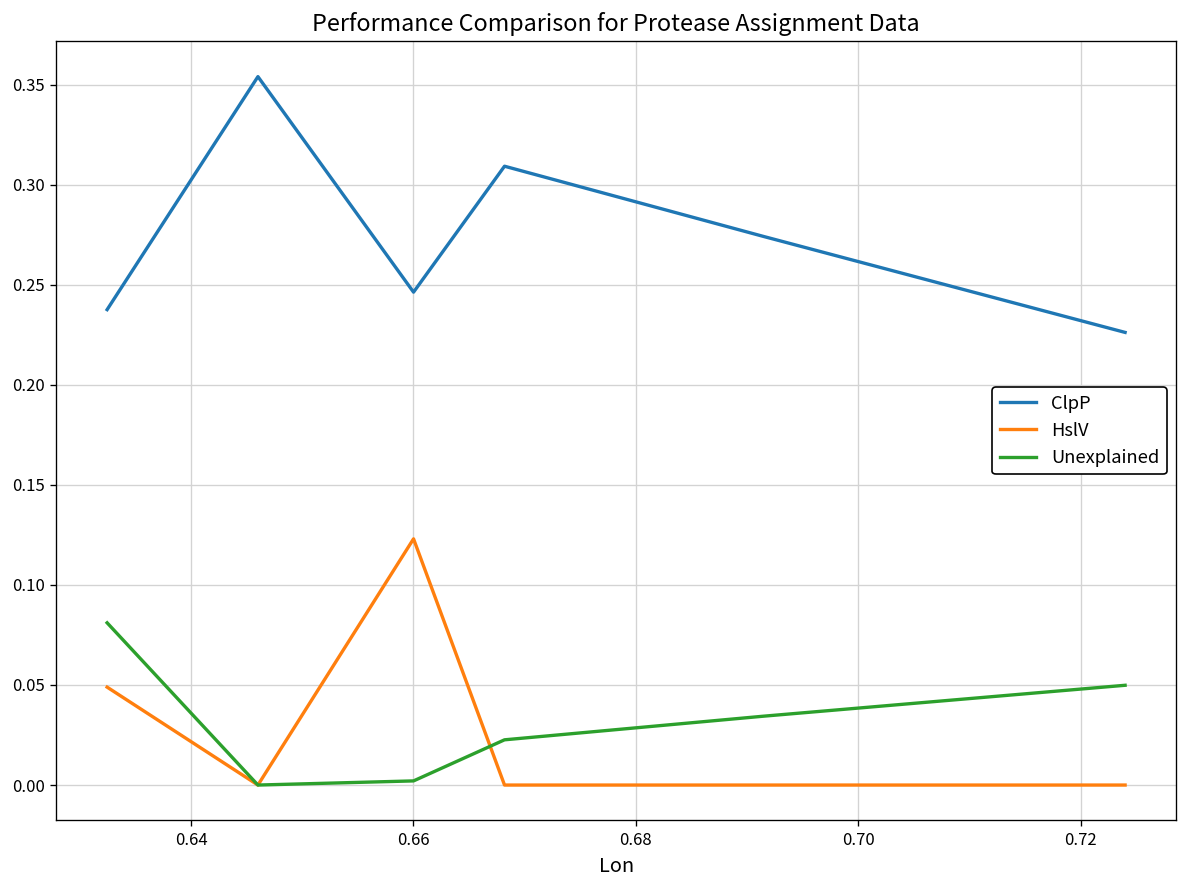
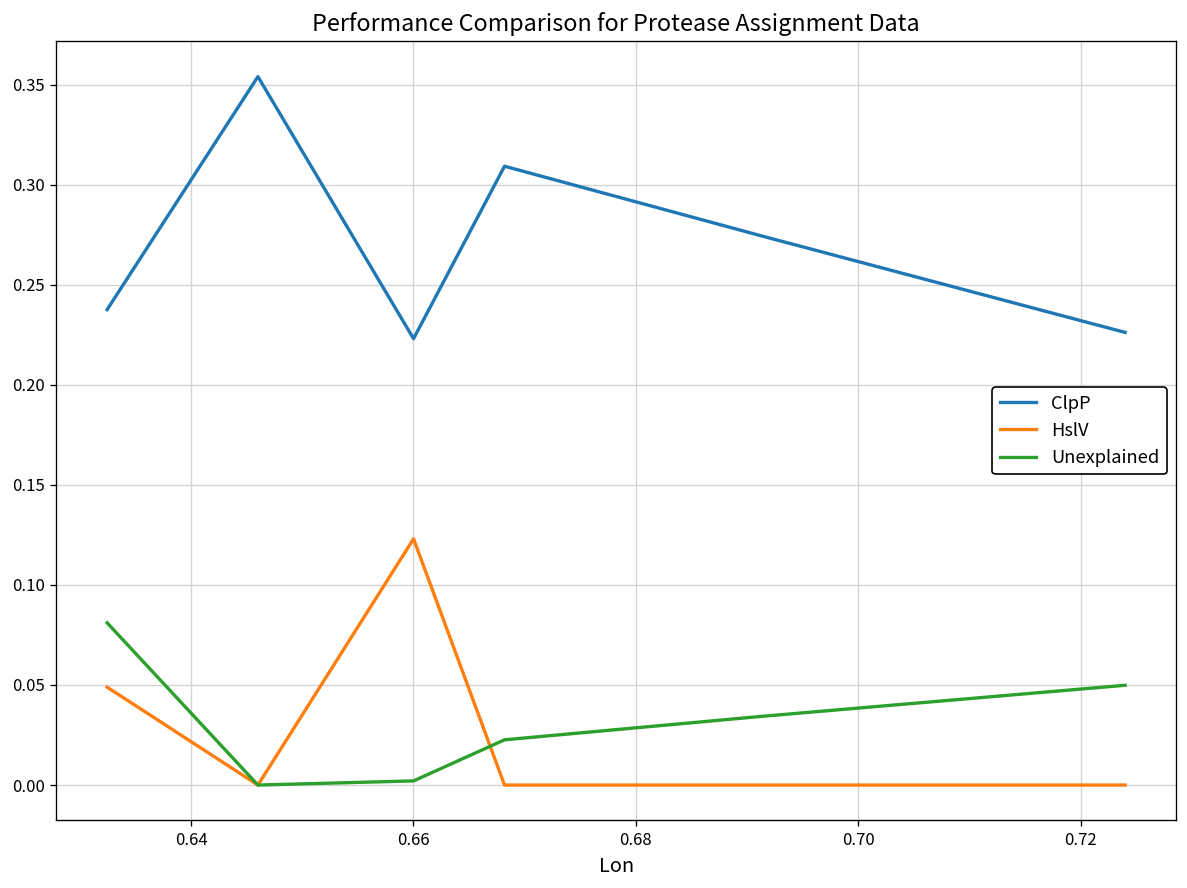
ClpP, 0.66: 0.246 -> 0.223
